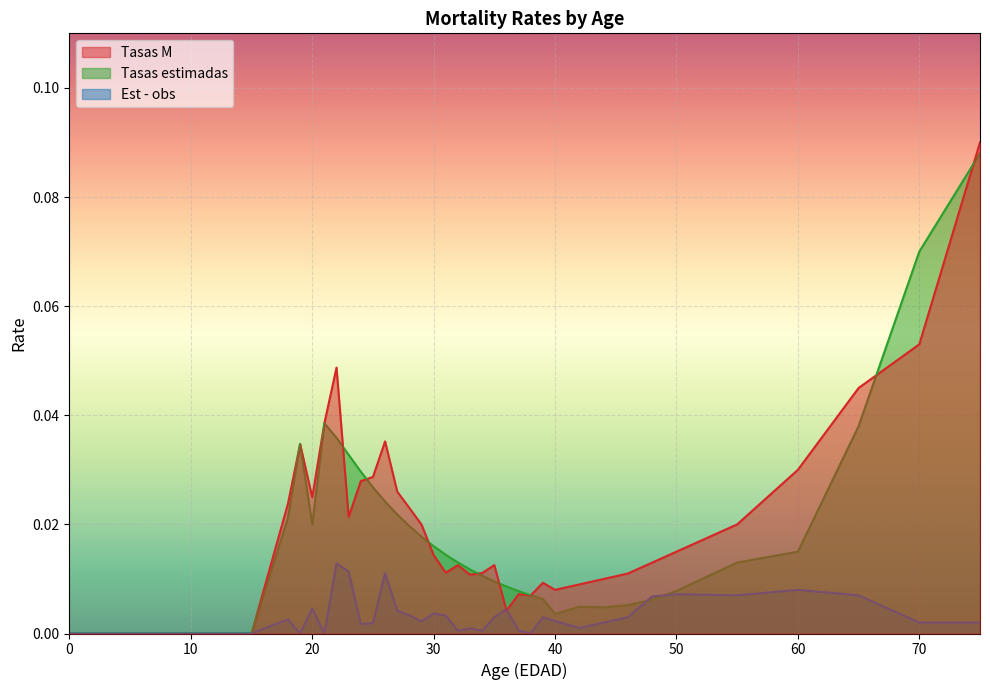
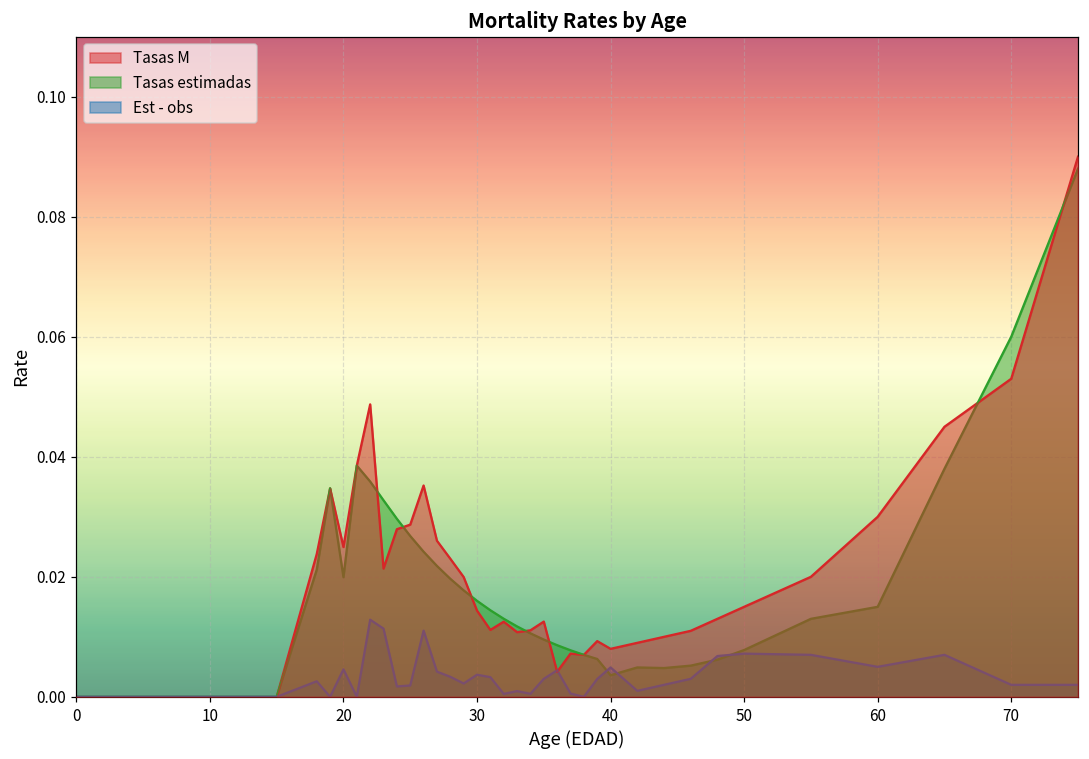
Est - obs, 40: 0.002 -> 0.005
Est - obs, 60: 0.008 -> 0.005
Tasas estimadas, 70: 0.07 -> 0.06
